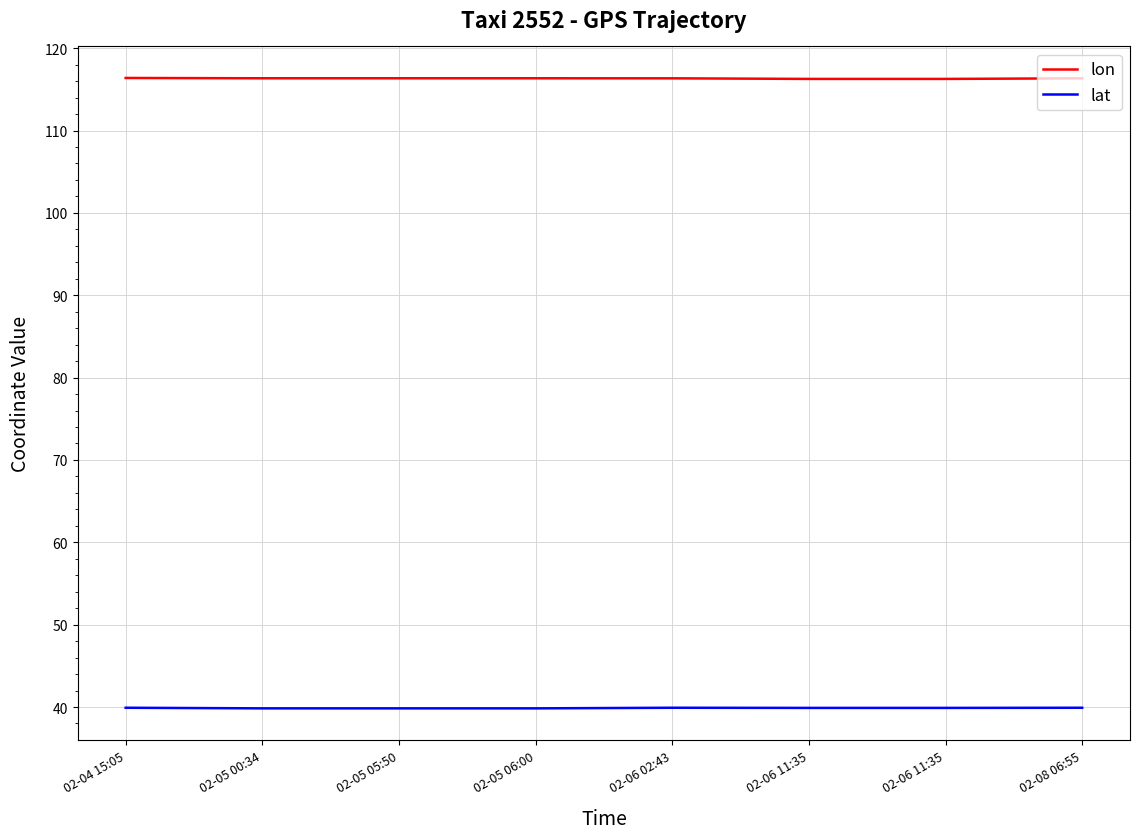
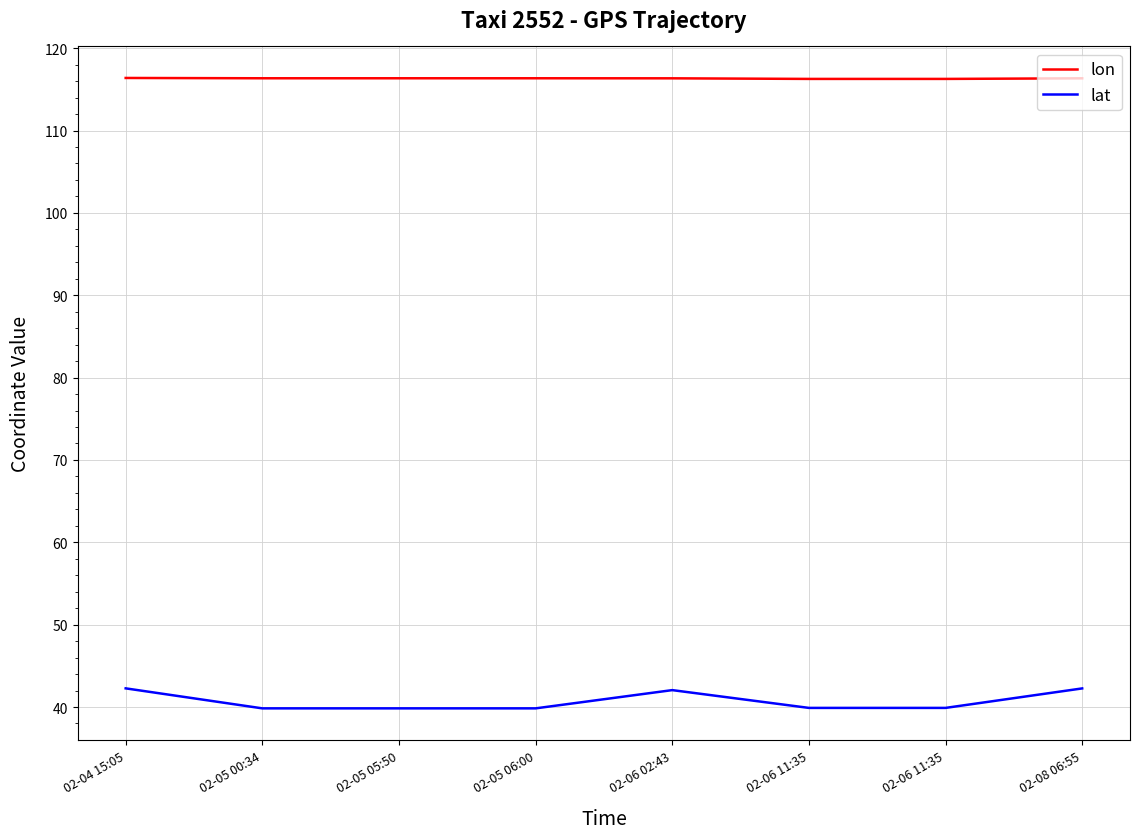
lat, 02-04 15:05: 40 -> 42
lat, 02-06 02:43: 40 -> 42
lat, 02-08 06:55: 40 -> 42
